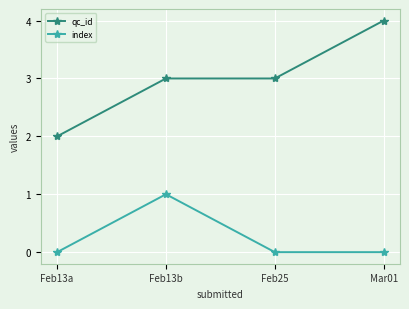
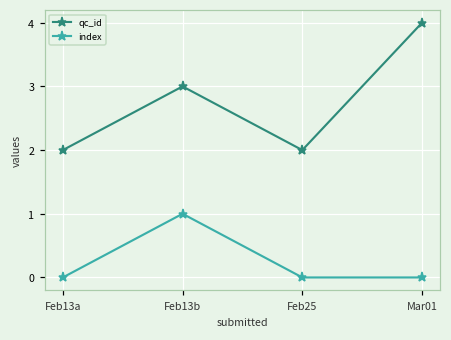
qc_id, Feb25: 3 -> 2
